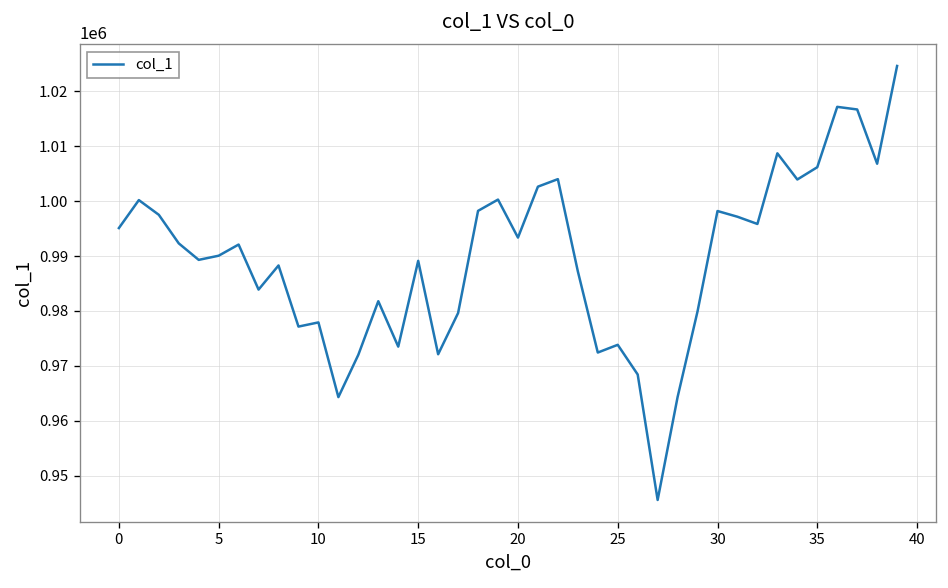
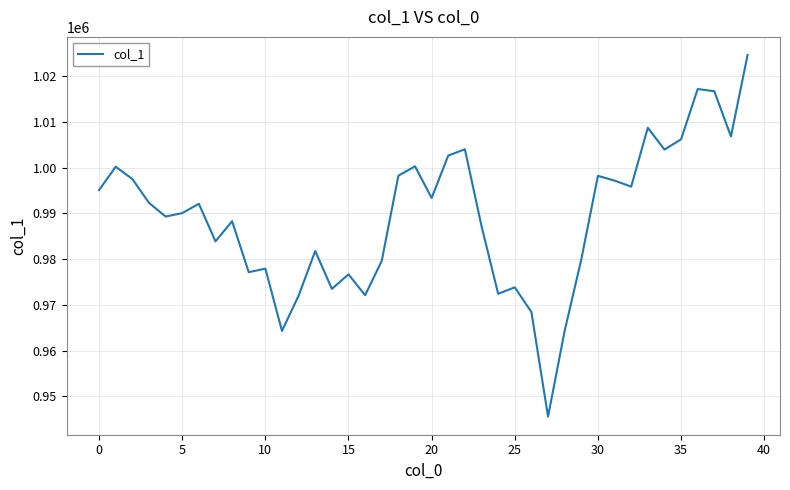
15: 989000 -> 977000
